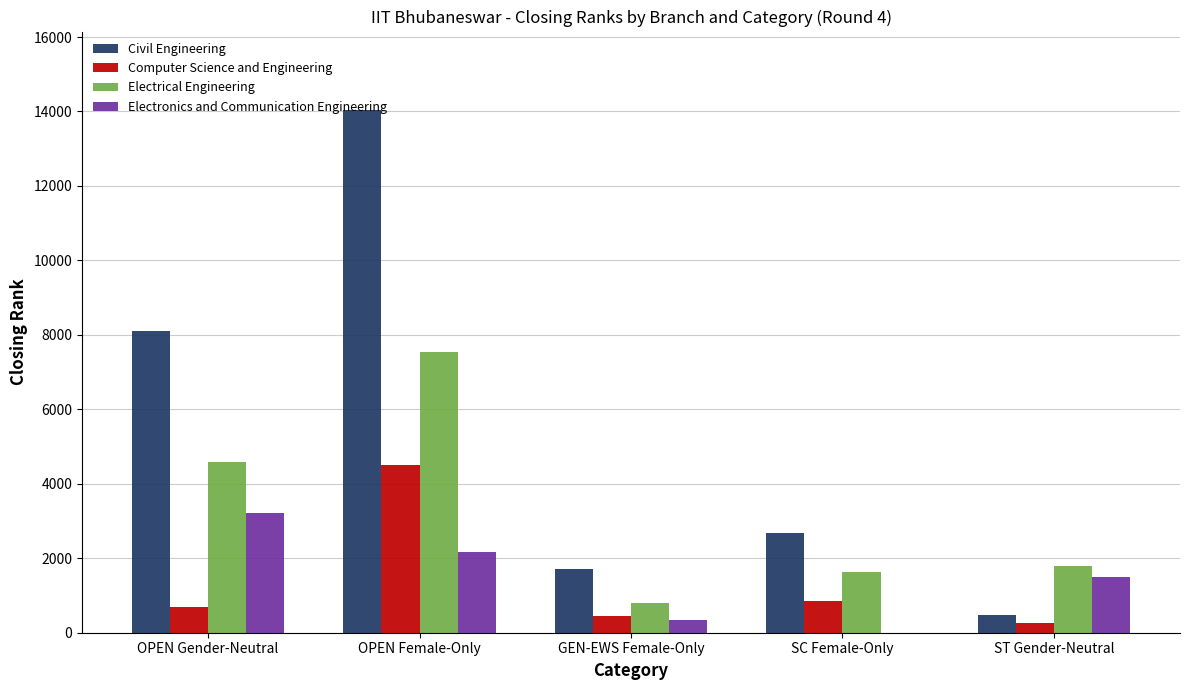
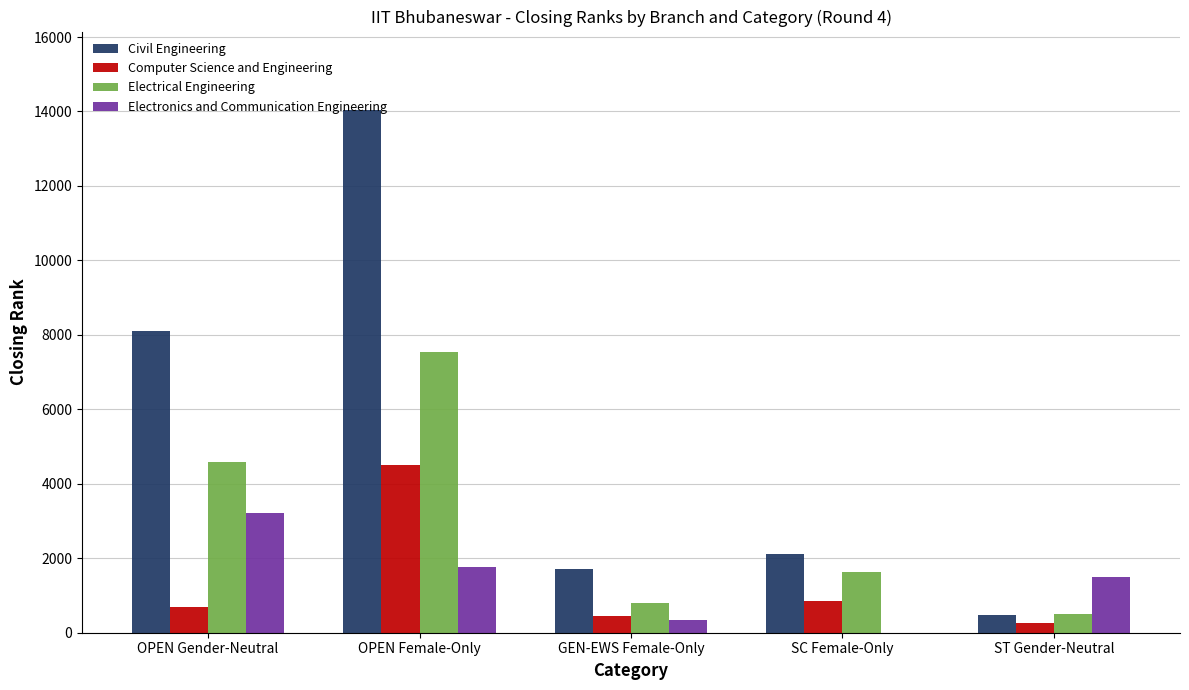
Electronics and Communication Engineering, OPEN Female-Only: 2200 -> 1800
Civil Engineering, SC Female-Only: 2700 -> 2100
Electrical Engineering, ST Gender-Neutral: 1800 -> 500
